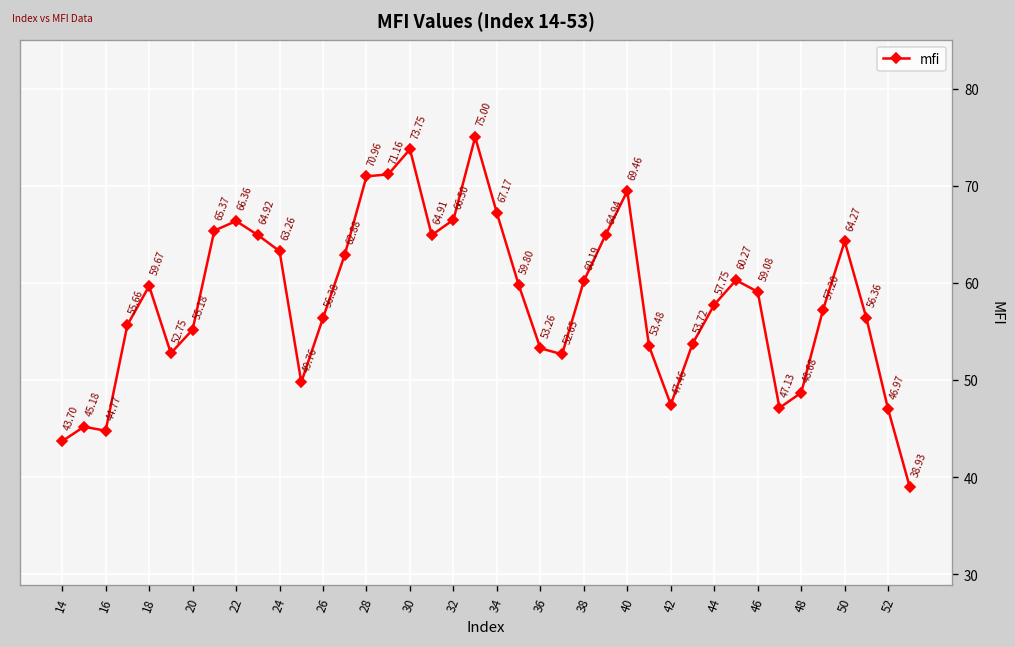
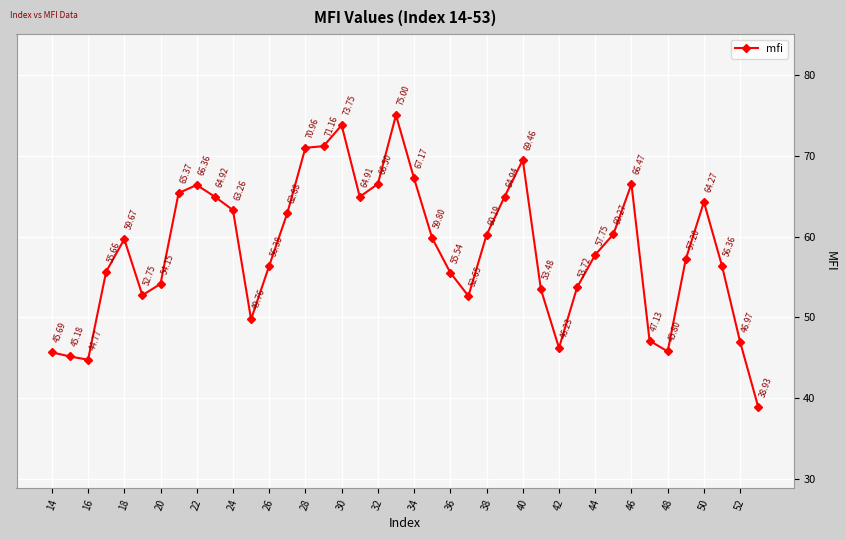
14: 43.70 -> 45.69
20: 55.18 -> 54.15
36: 53.26 -> 55.54
42: 47.46 -> 46.23
46: 59.08 -> 66.47
48: 48.68 -> 45.80
